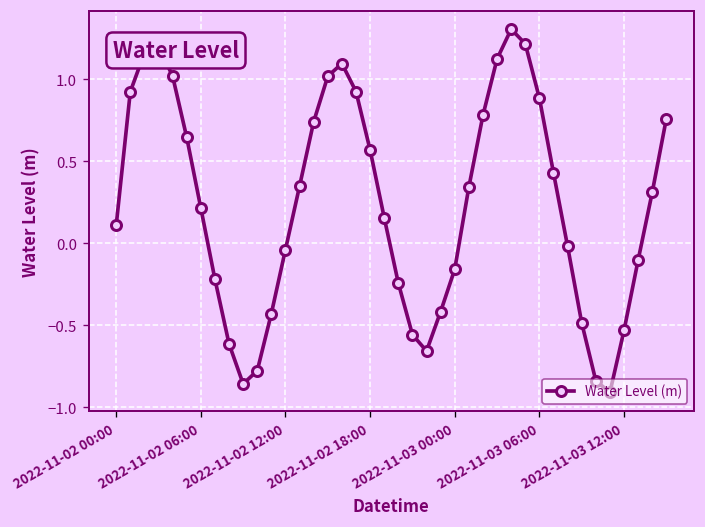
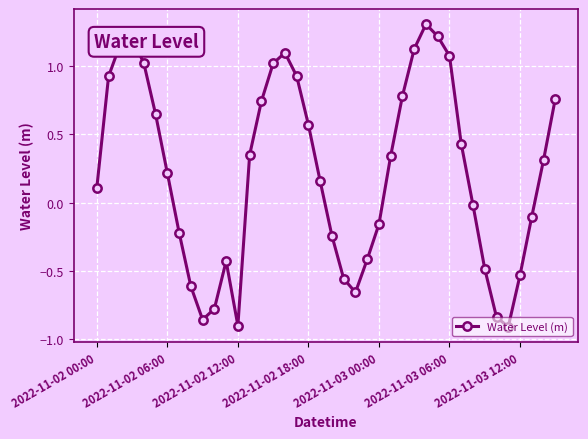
2022-11-02 12:00: -0.04 -> -0.90
2022-11-03 06:00: 0.89 -> 1.07
